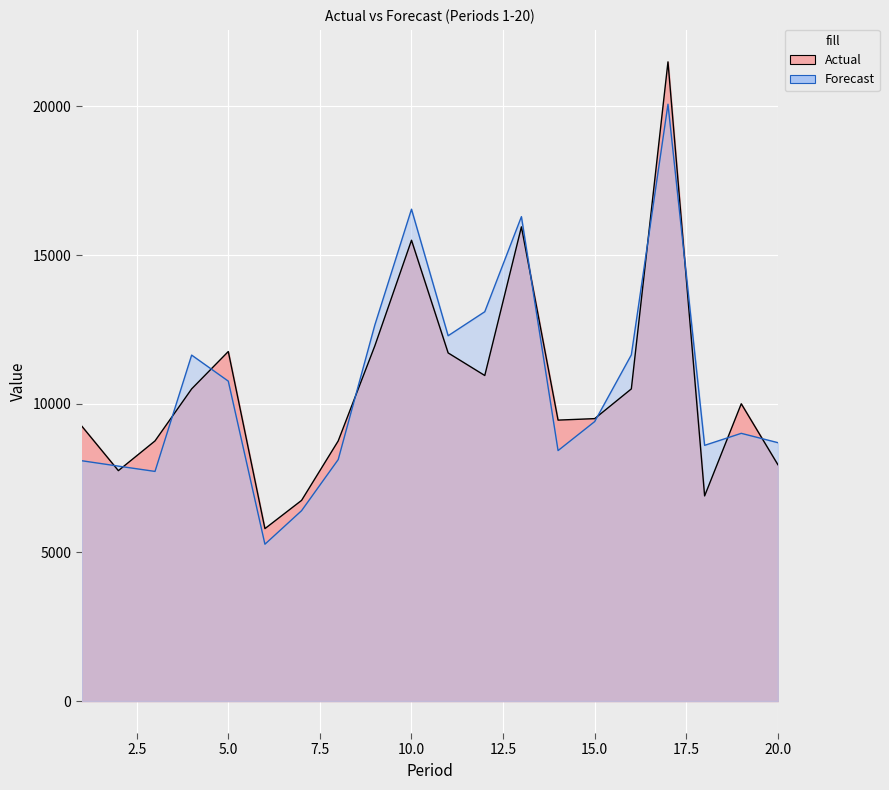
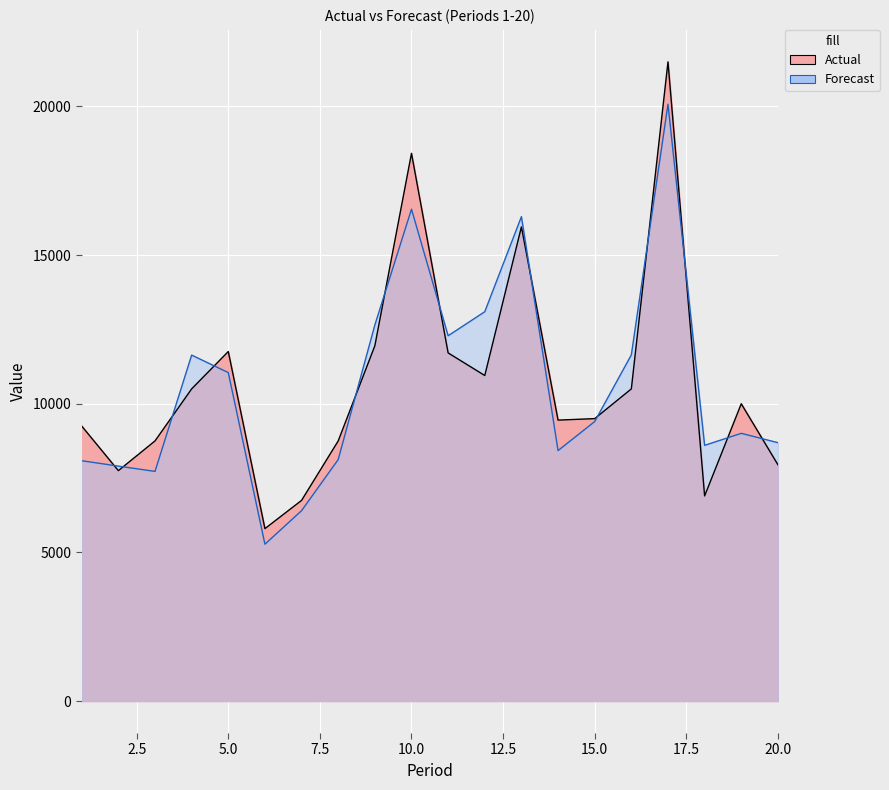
Forecast, 5.0: 10800 -> 11000
Actual, 10.0: 15500 -> 18400
